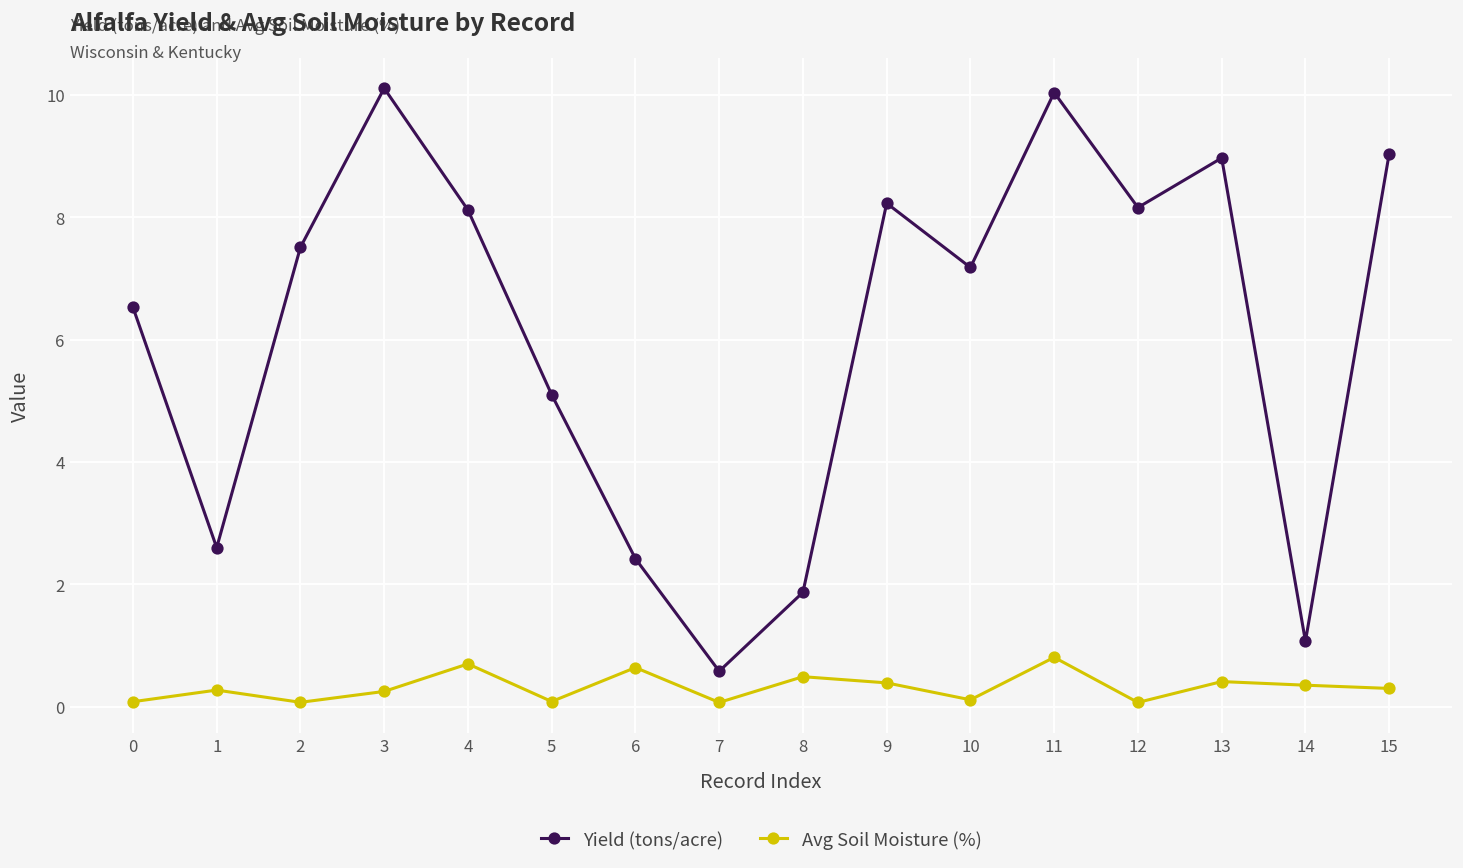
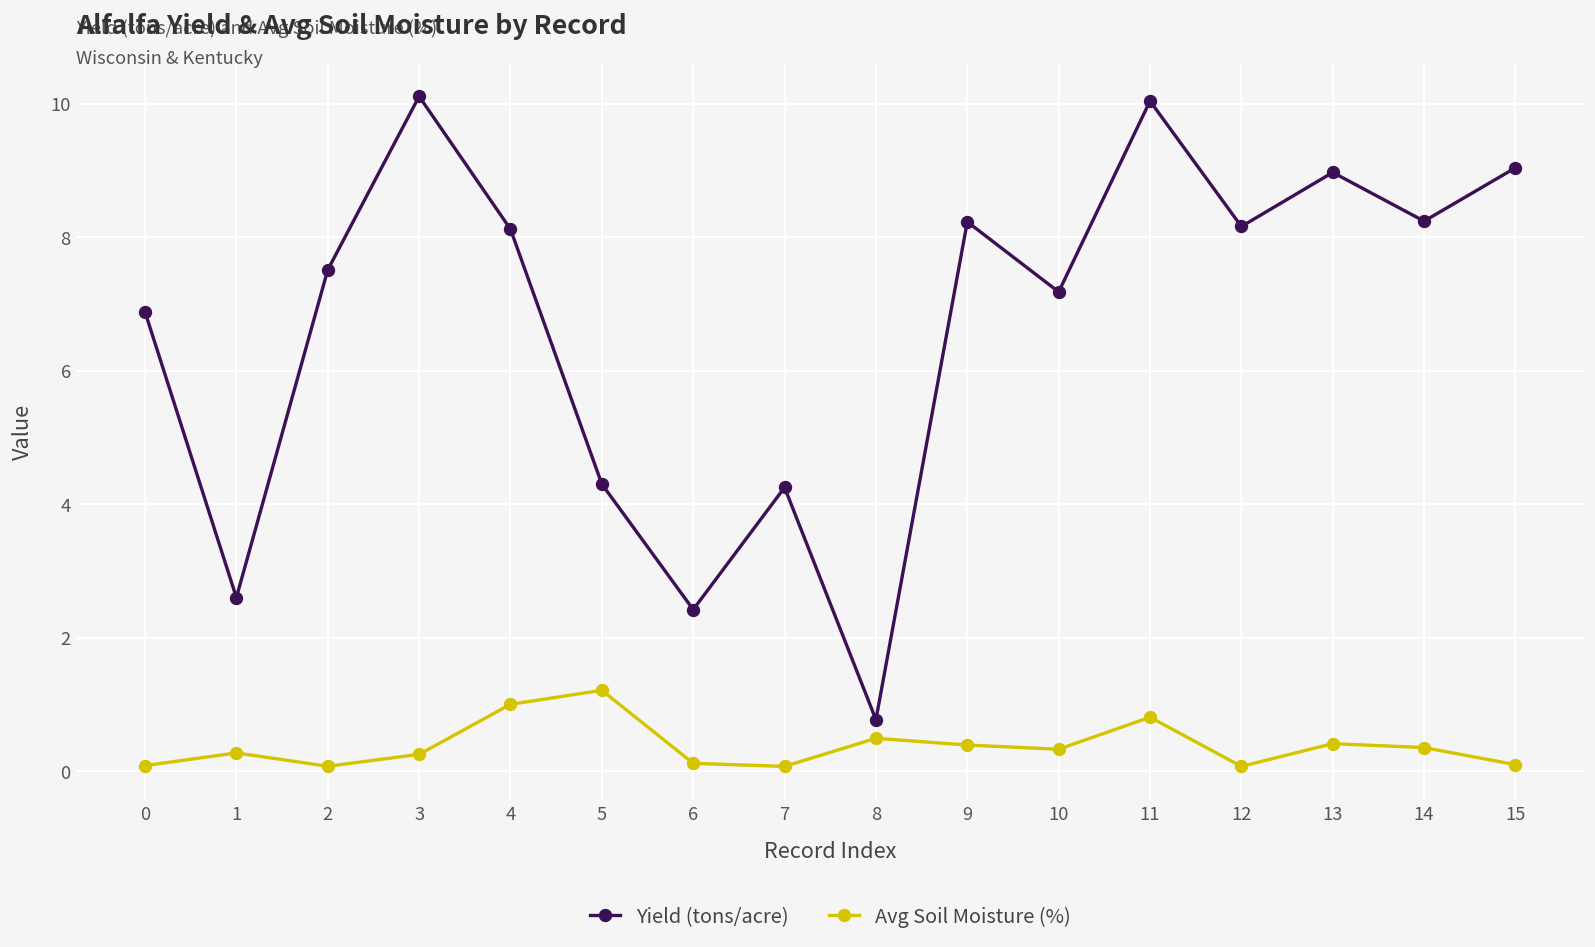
Yield (tons/acre), 0: 6.5 -> 6.9
Avg Soil Moisture (%), 4: 0.7 -> 1.0
Yield (tons/acre), 5: 5.1 -> 4.3
Avg Soil Moisture (%), 5: 0.1 -> 1.2
Avg Soil Moisture (%), 6: 0.6 -> 0.1
Yield (tons/acre), 7: 0.6 -> 4.3
Yield (tons/acre), 8: 1.9 -> 0.8
Avg Soil Moisture (%), 10: 0.1 -> 0.3
Yield (tons/acre), 14: 1.1 -> 8.2
Avg Soil Moisture (%), 15: 0.3 -> 0.1
